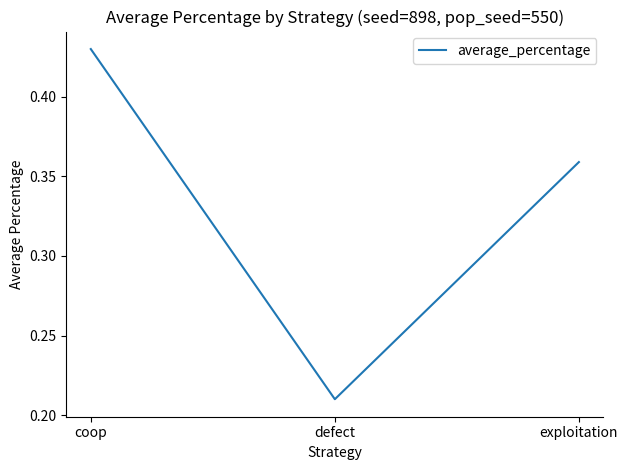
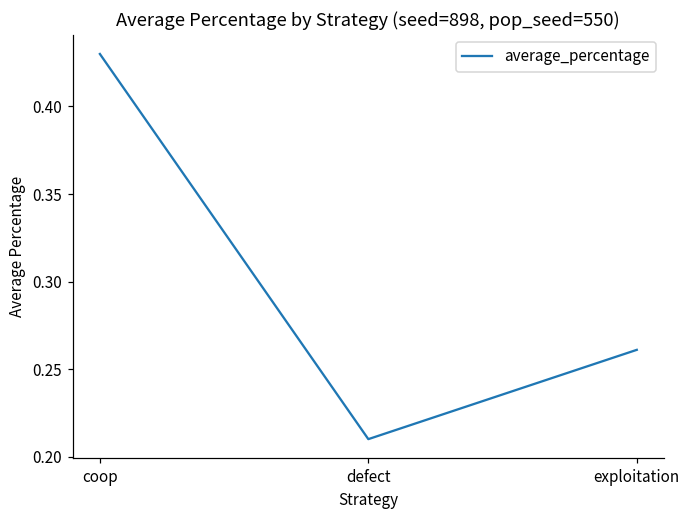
exploitation: 0.359 -> 0.261
